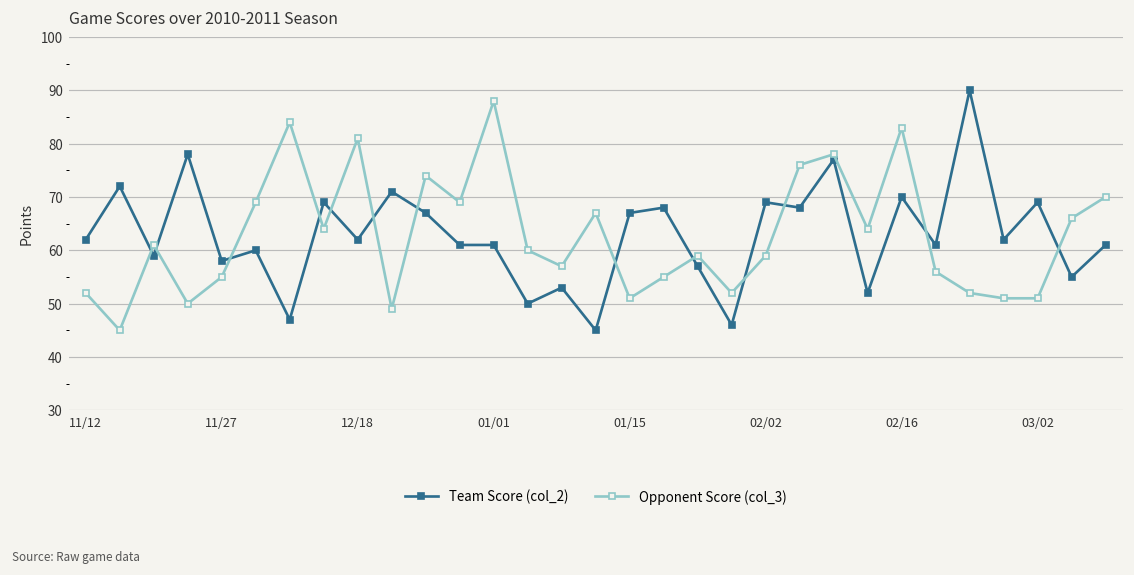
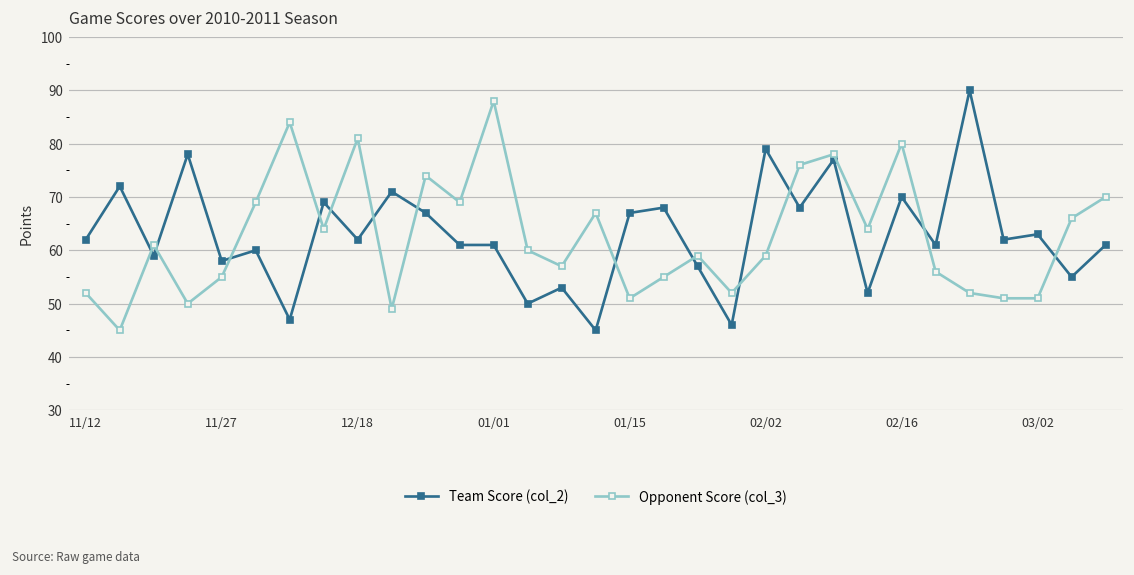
Team Score (col_2), 02/02: 69 -> 79
Opponent Score (col_3), 02/16: 83 -> 80
Team Score (col_2), 03/02: 69 -> 63
